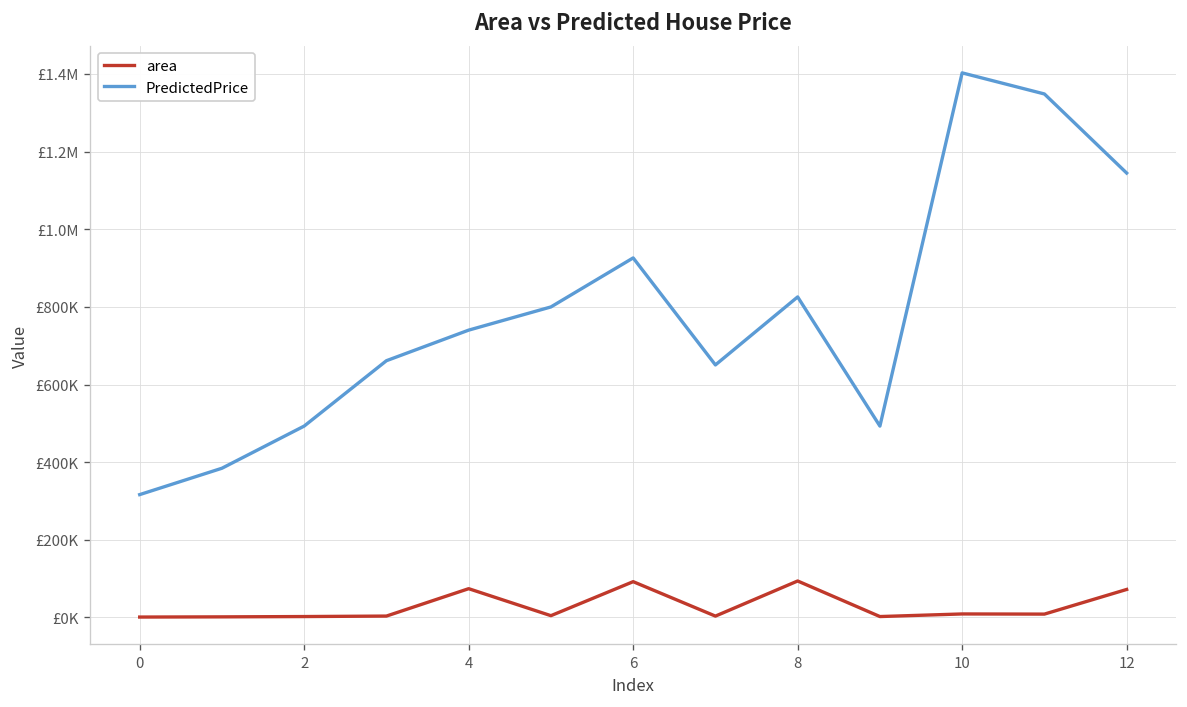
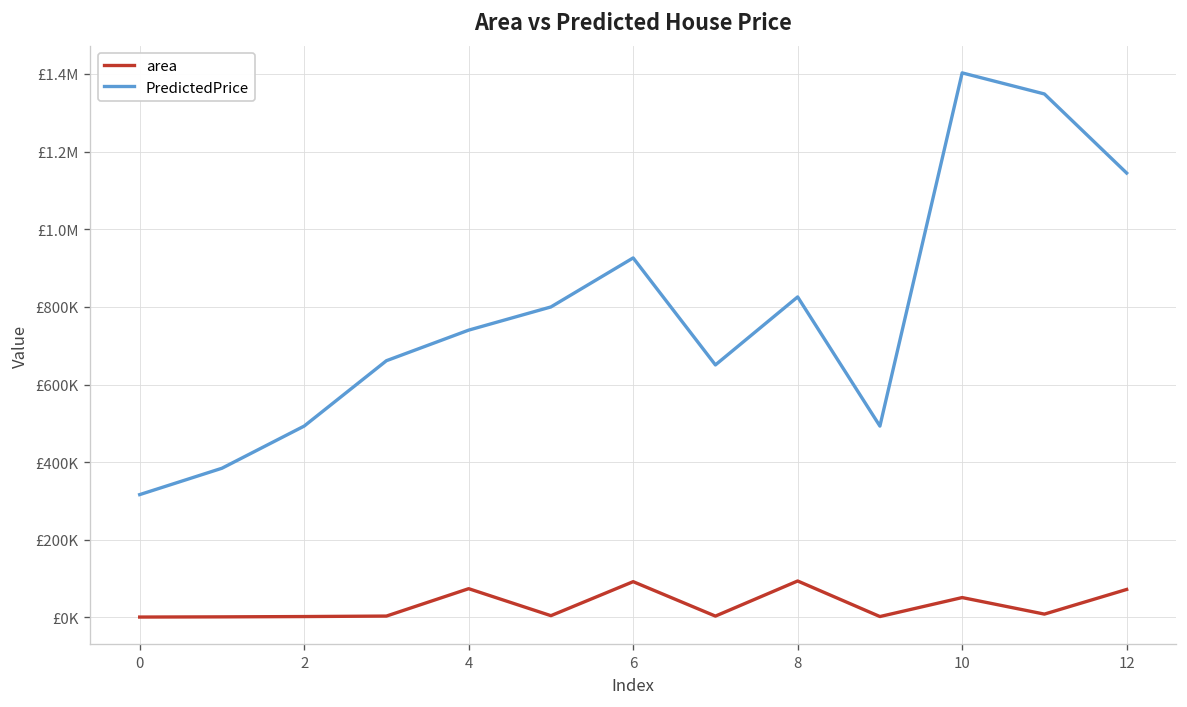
area, 10: £10000 -> £50000
